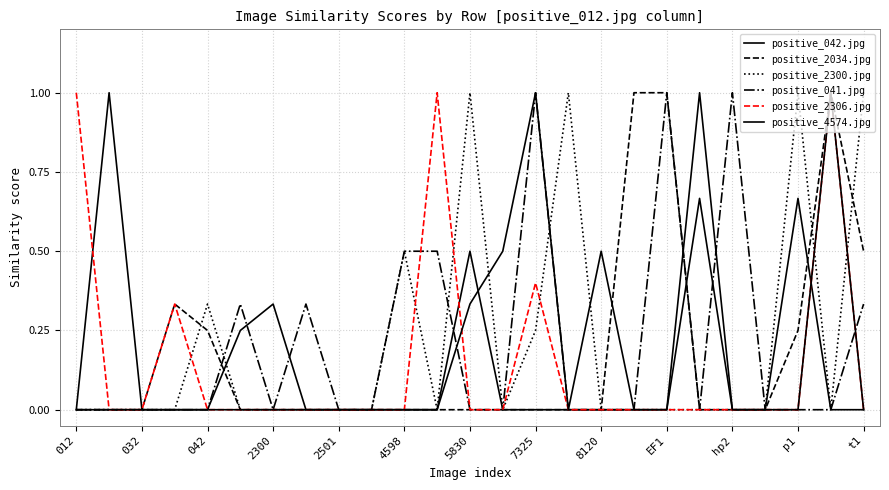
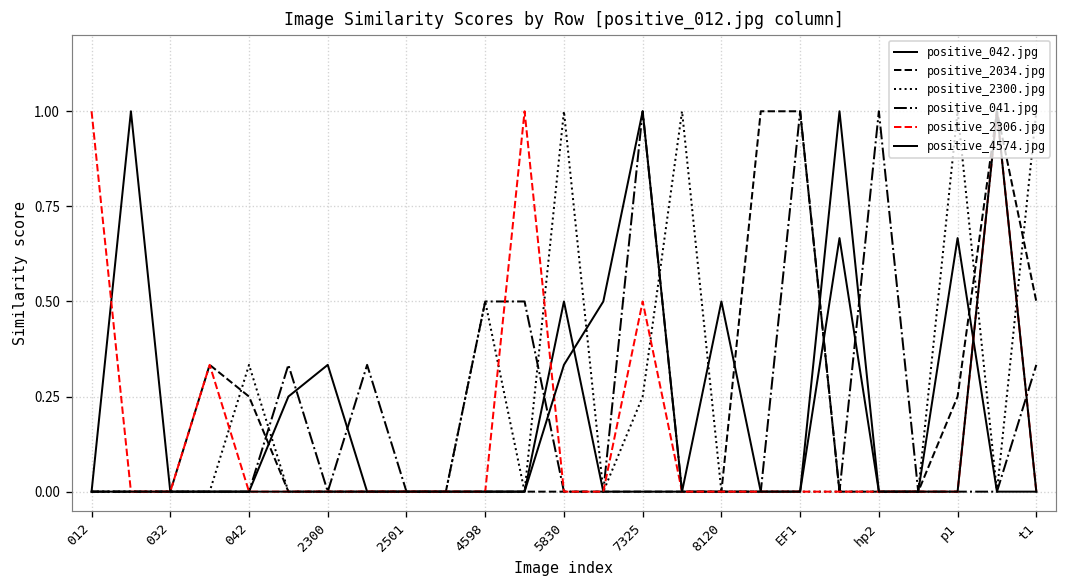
positive_2306.jpg, 7325: 0.4 -> 0.5
